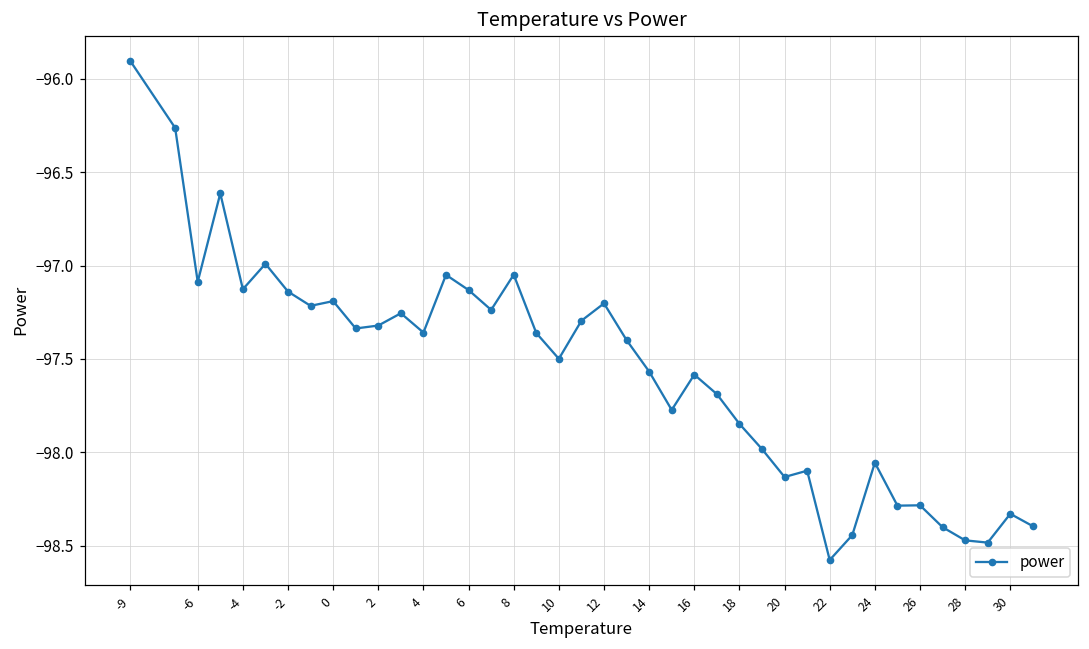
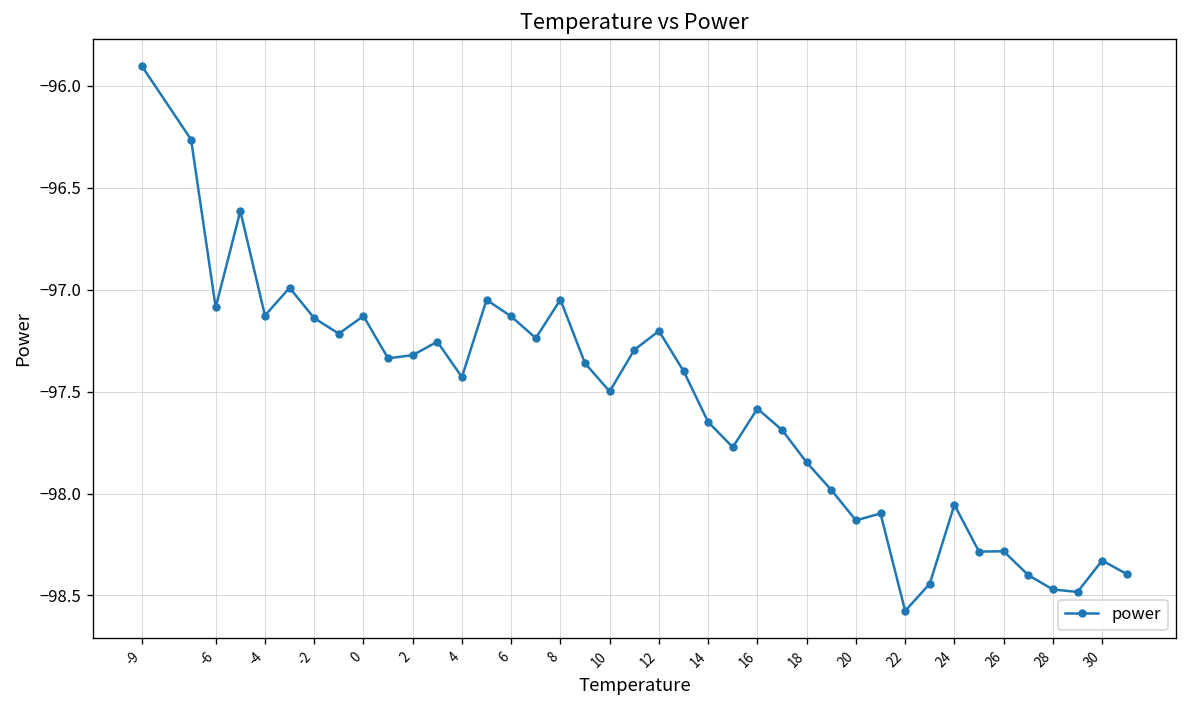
0: -97.19 -> -97.13
4: -97.36 -> -97.43
14: -97.57 -> -97.65
